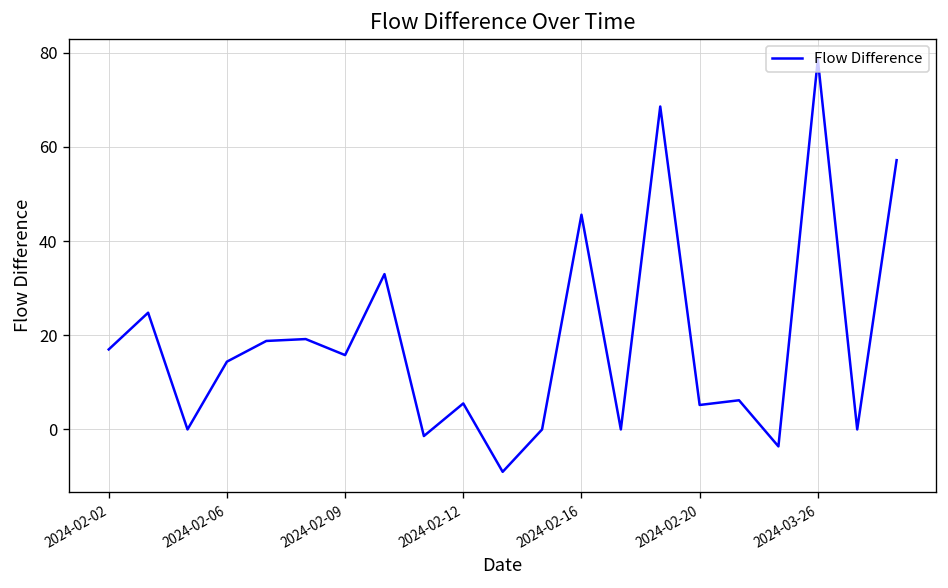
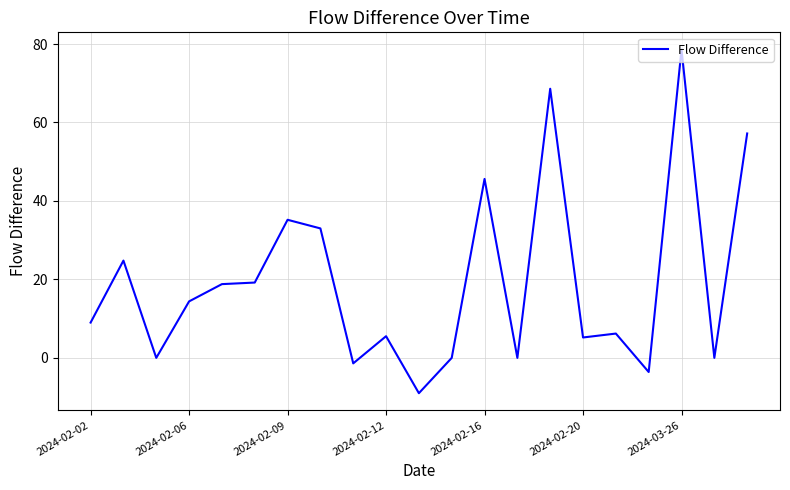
2024-02-02: 17 -> 9
2024-02-09: 16 -> 35
